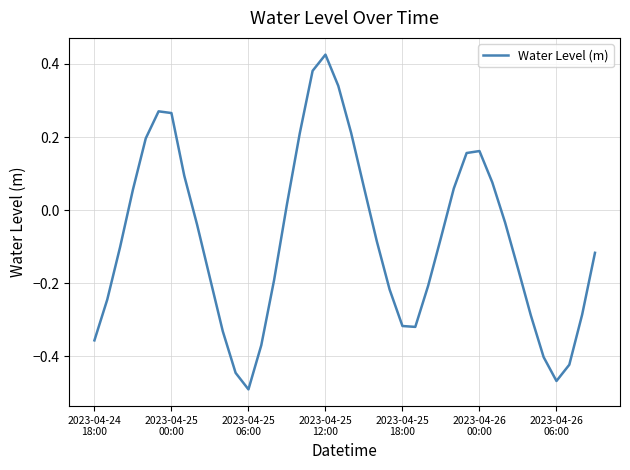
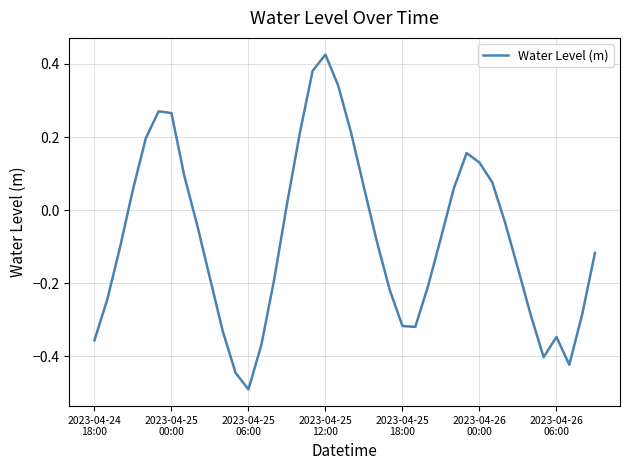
2023-04-26 00:00: 0.16 -> 0.13
2023-04-26 06:00: -0.47 -> -0.35
